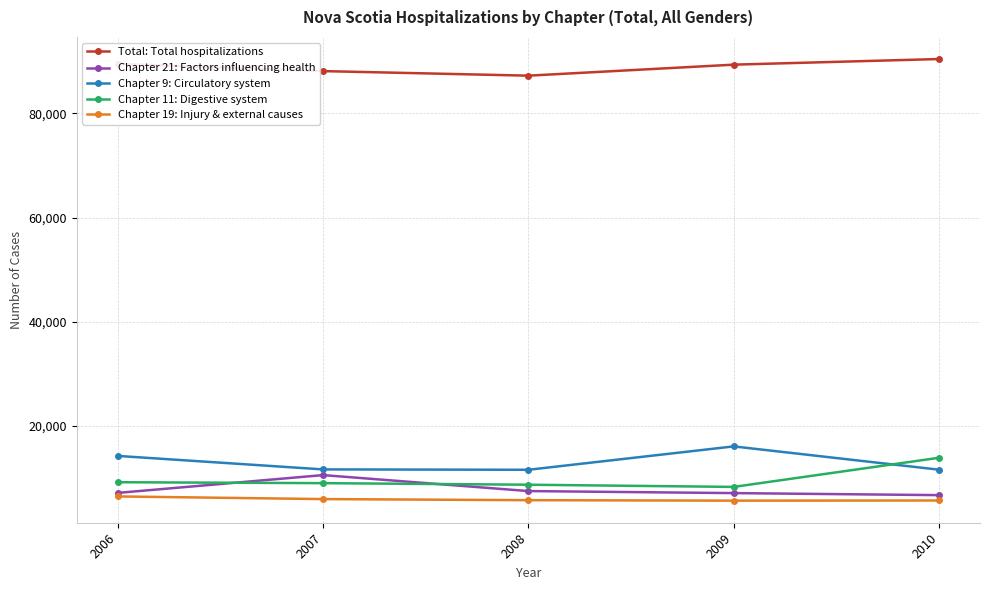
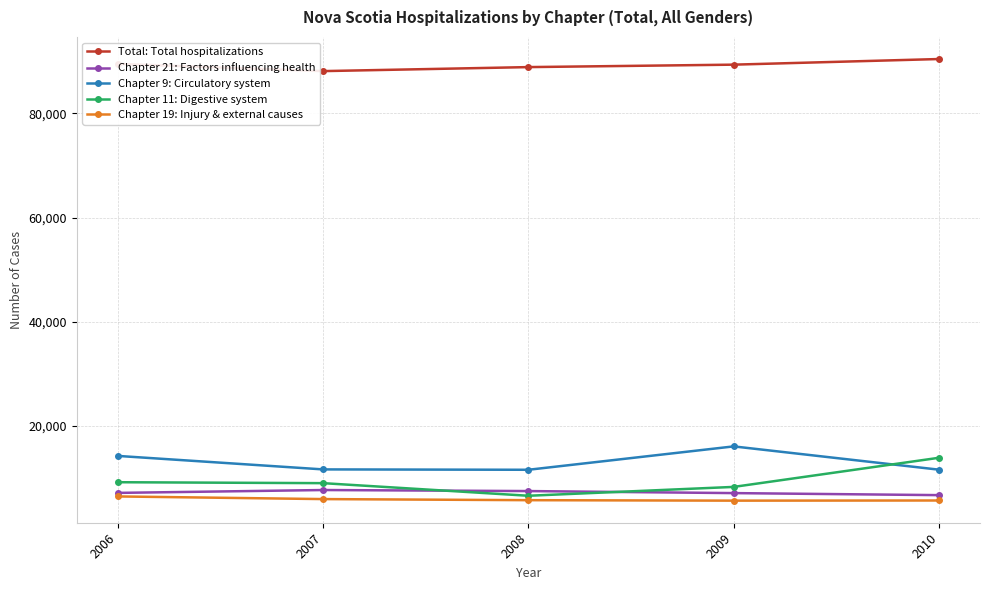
Chapter 21: Factors influencing health, 2007: 11,000 -> 8,000
Total: Total hospitalizations, 2008: 87,000 -> 89,000
Chapter 11: Digestive system, 2008: 9,000 -> 7,000
